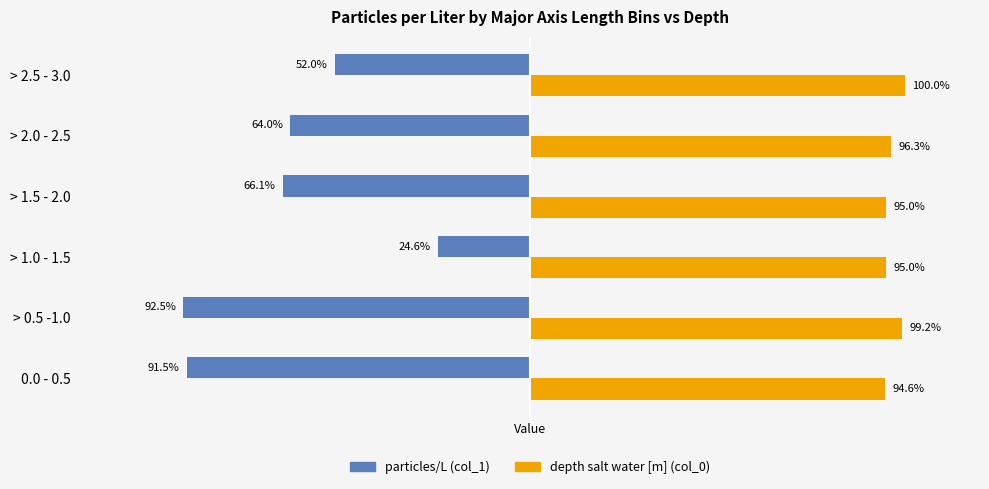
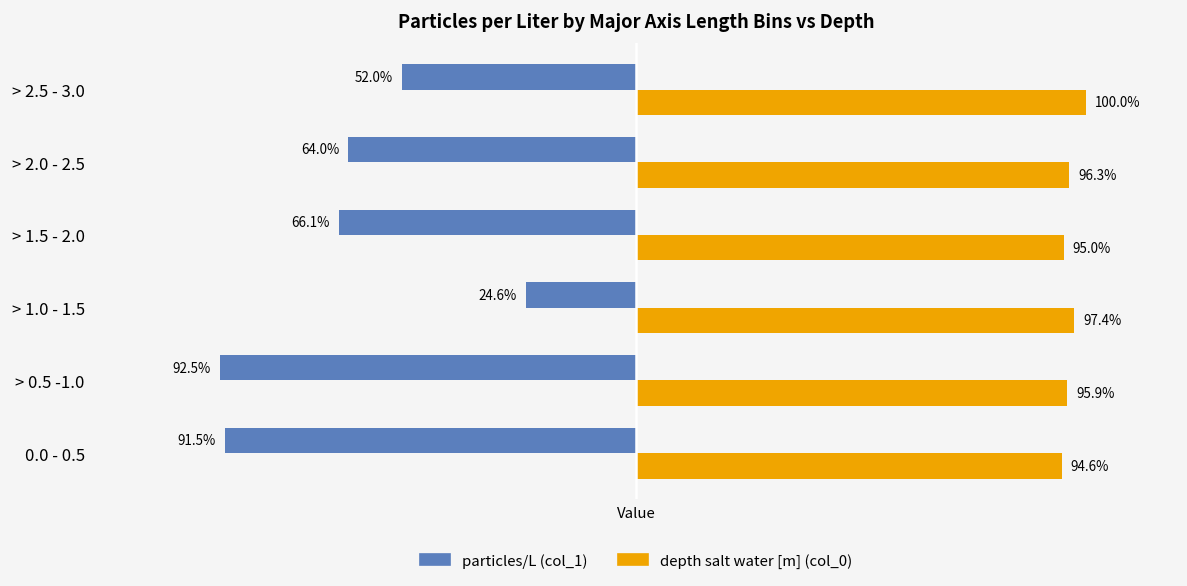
depth salt water [m] (col_0), > 1.0 - 1.5: 95.0% -> 97.4%
depth salt water [m] (col_0), > 0.5 -1.0: 99.2% -> 95.9%
